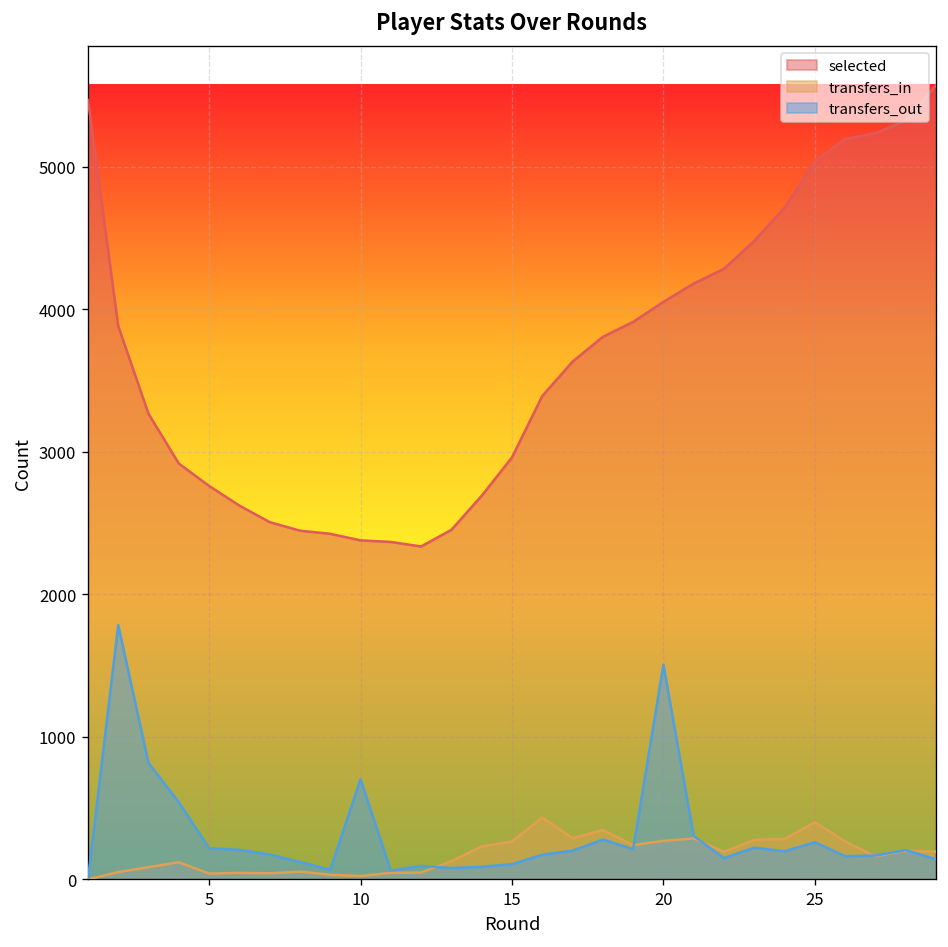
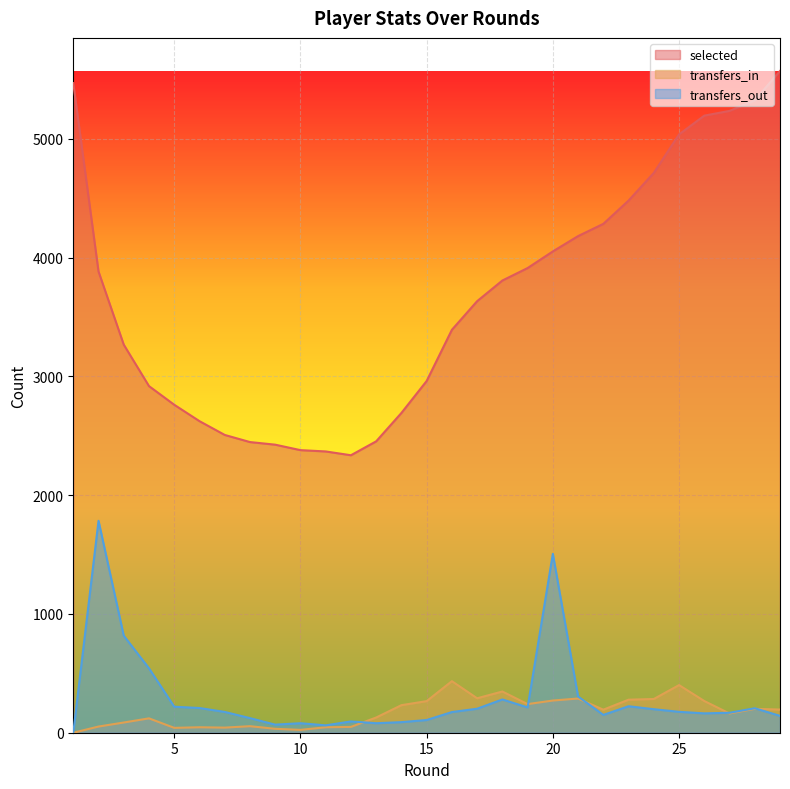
transfers_out, 10: 700 -> 80
transfers_out, 25: 260 -> 180
